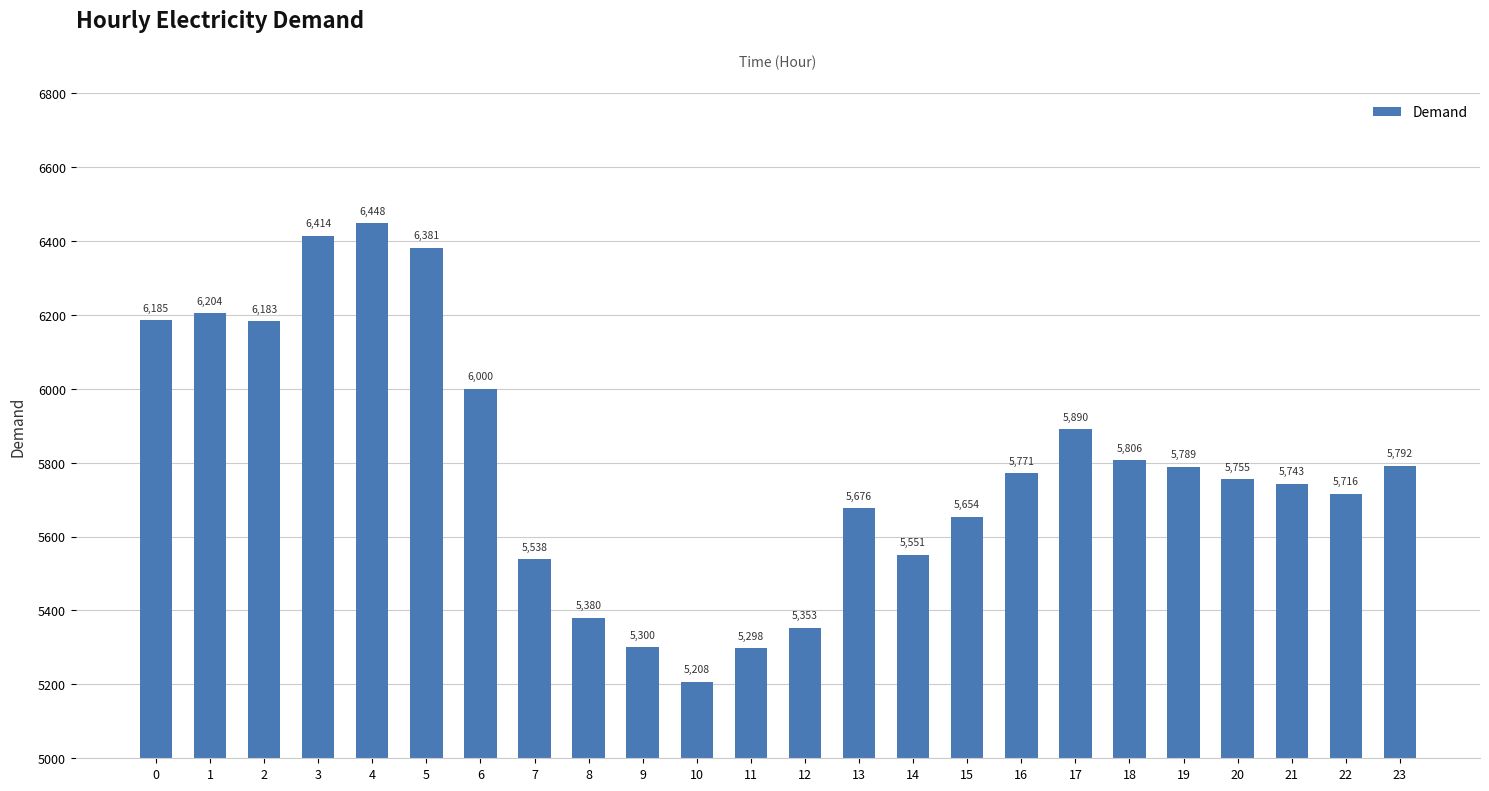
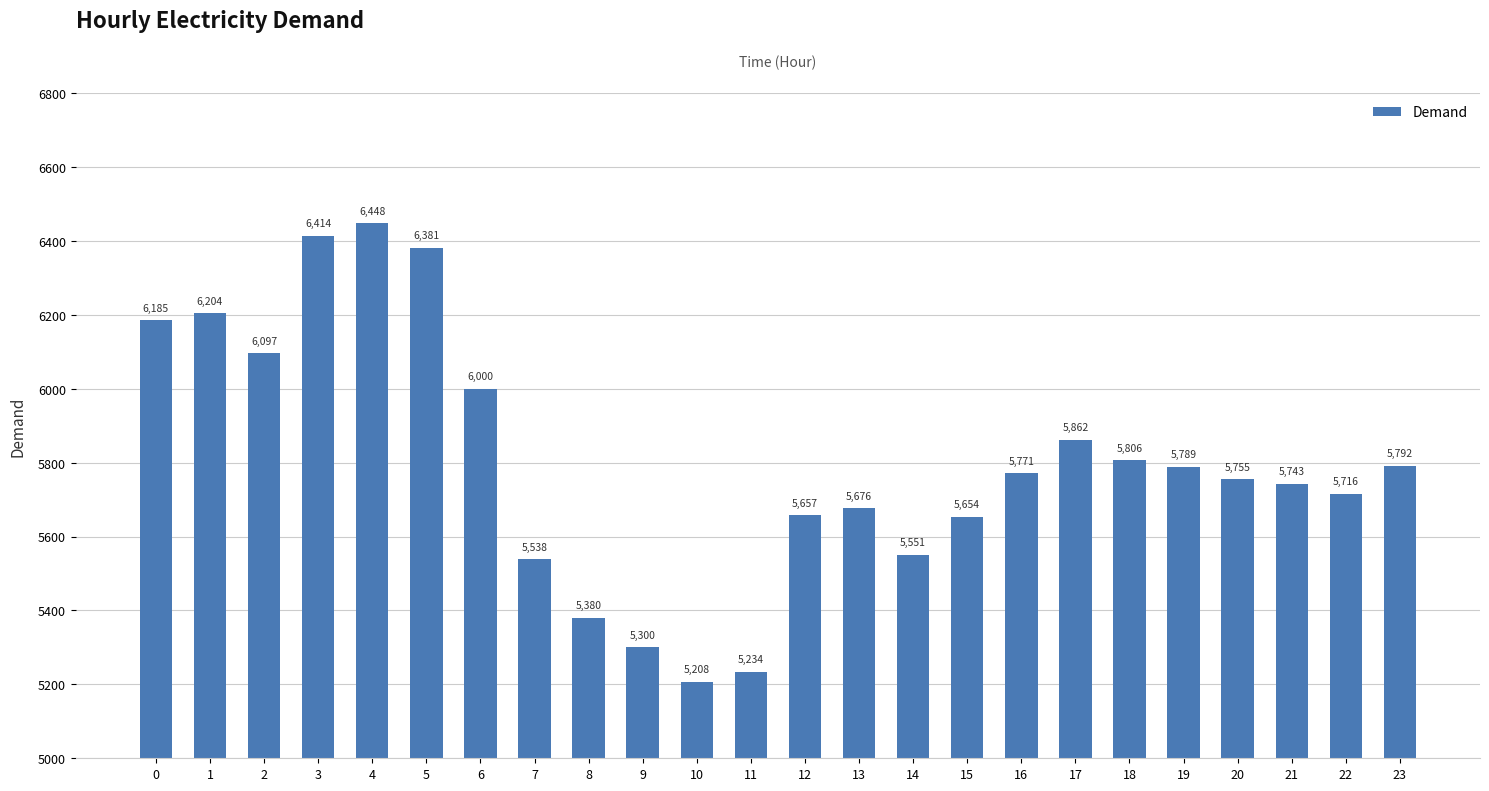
2: 6,183 -> 6,097
11: 5,298 -> 5,234
12: 5,353 -> 5,657
17: 5,890 -> 5,862
